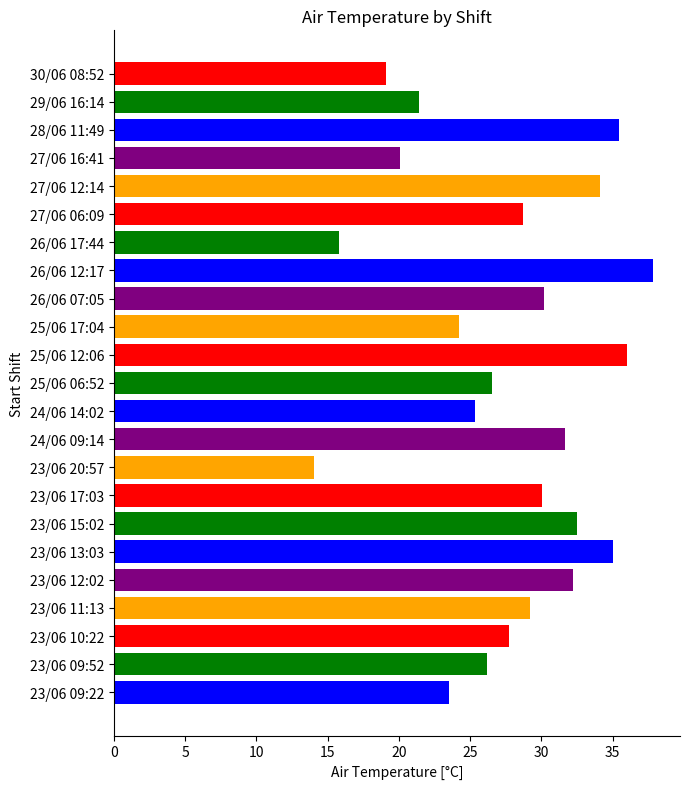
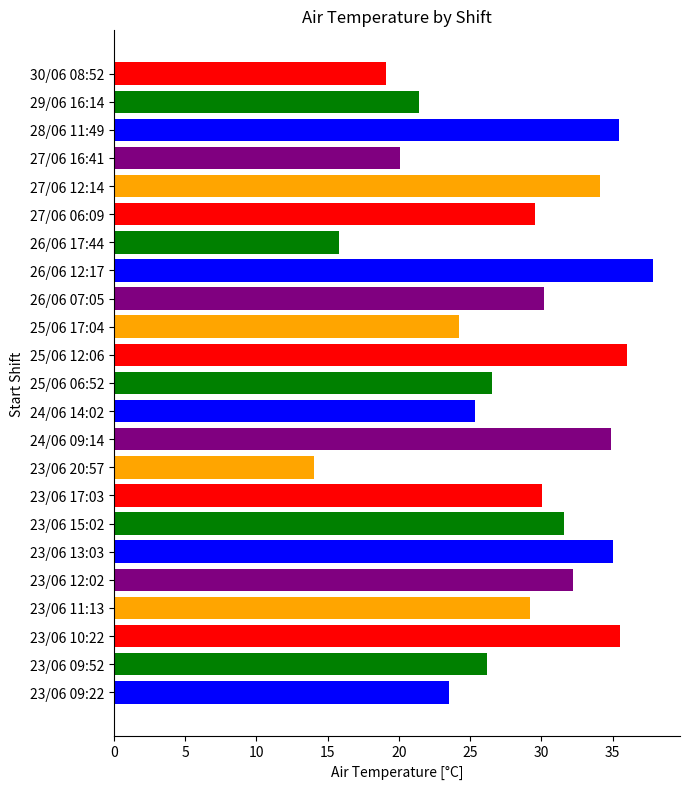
27/06 06:09: 28.7 -> 29.6
24/06 09:14: 31.7 -> 34.9
23/06 15:02: 32.5 -> 31.6
23/06 10:22: 27.7 -> 35.5
